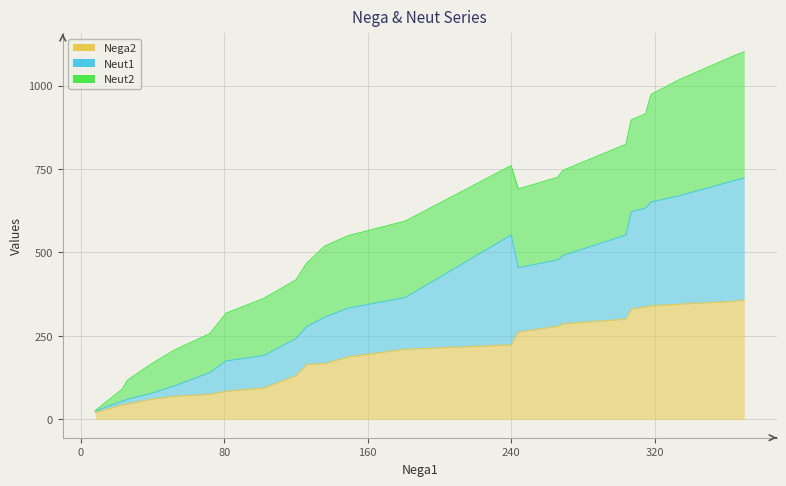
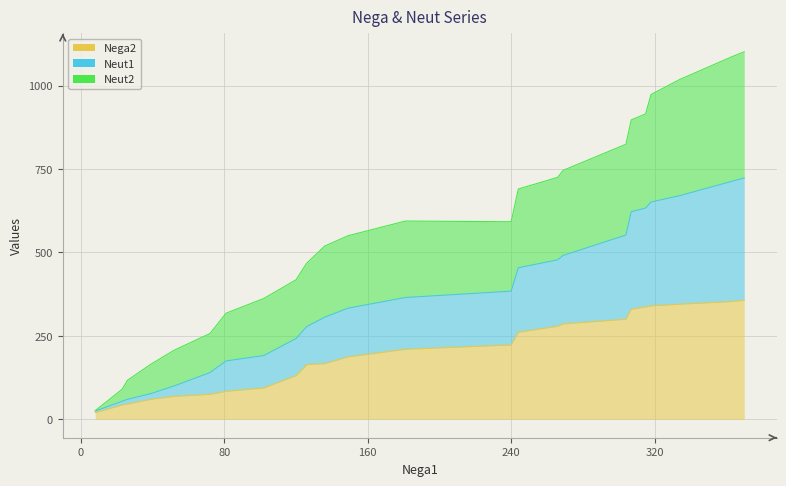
Neut1, 240: 330 -> 160
